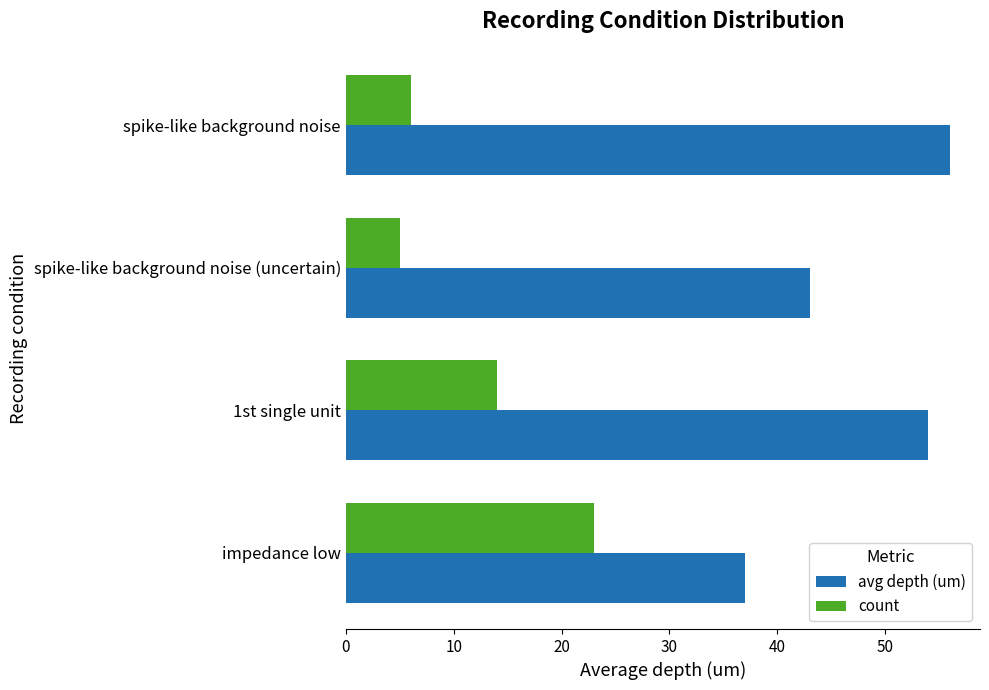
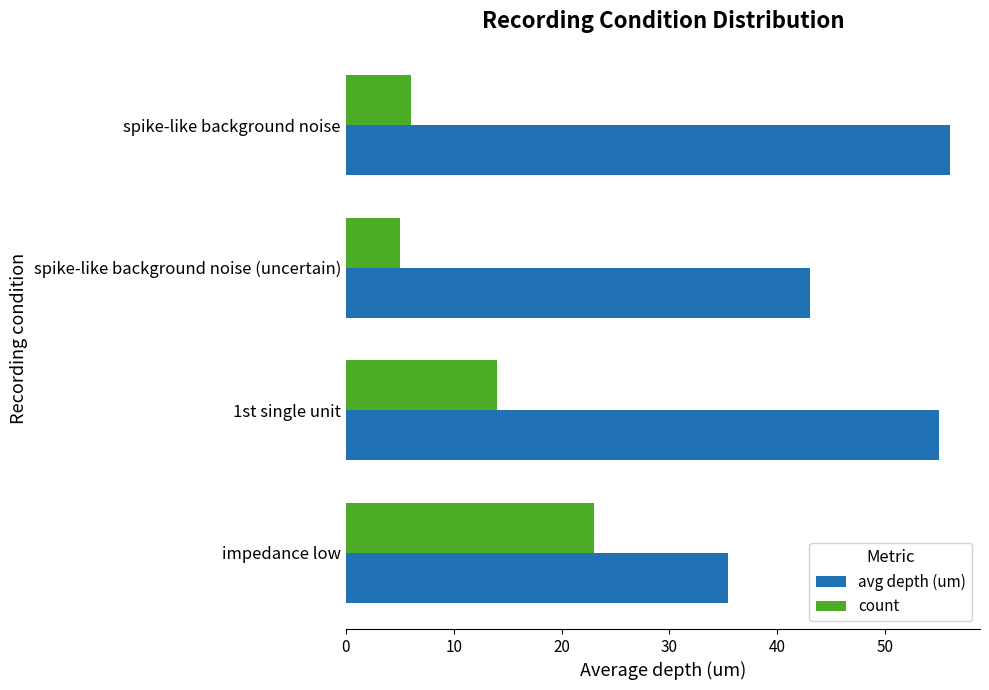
avg depth (um), 1st single unit: 54 -> 55
avg depth (um), impedance low: 37.0 -> 35.4
